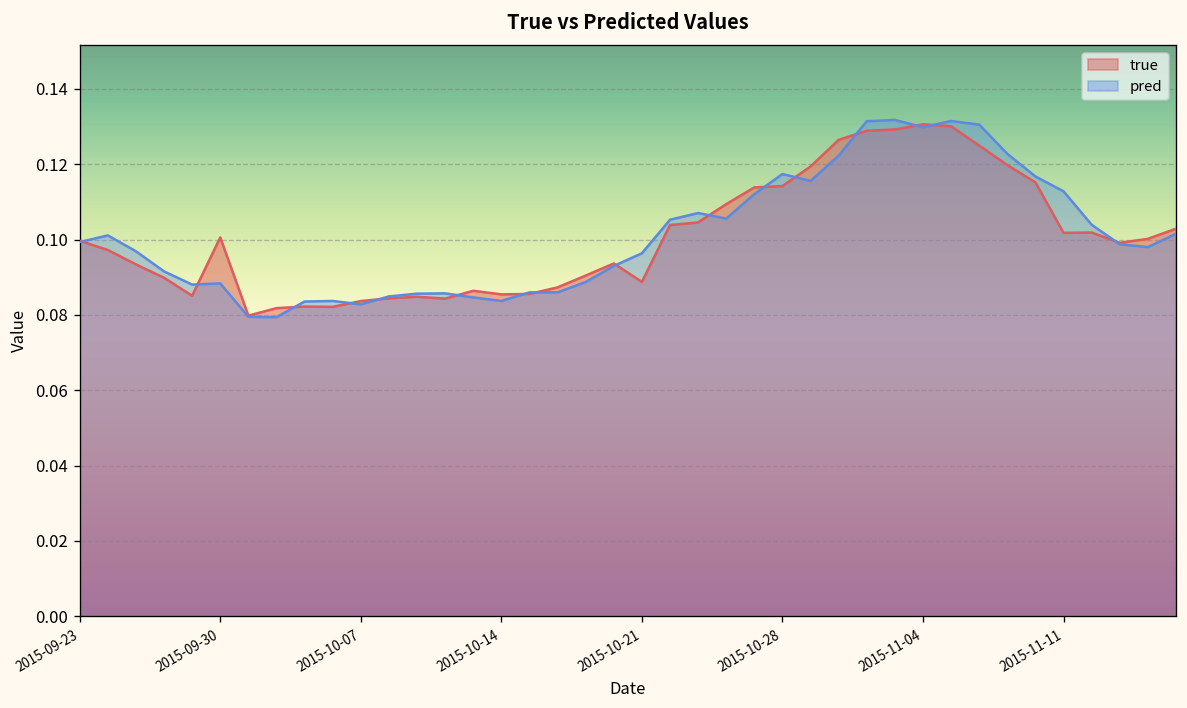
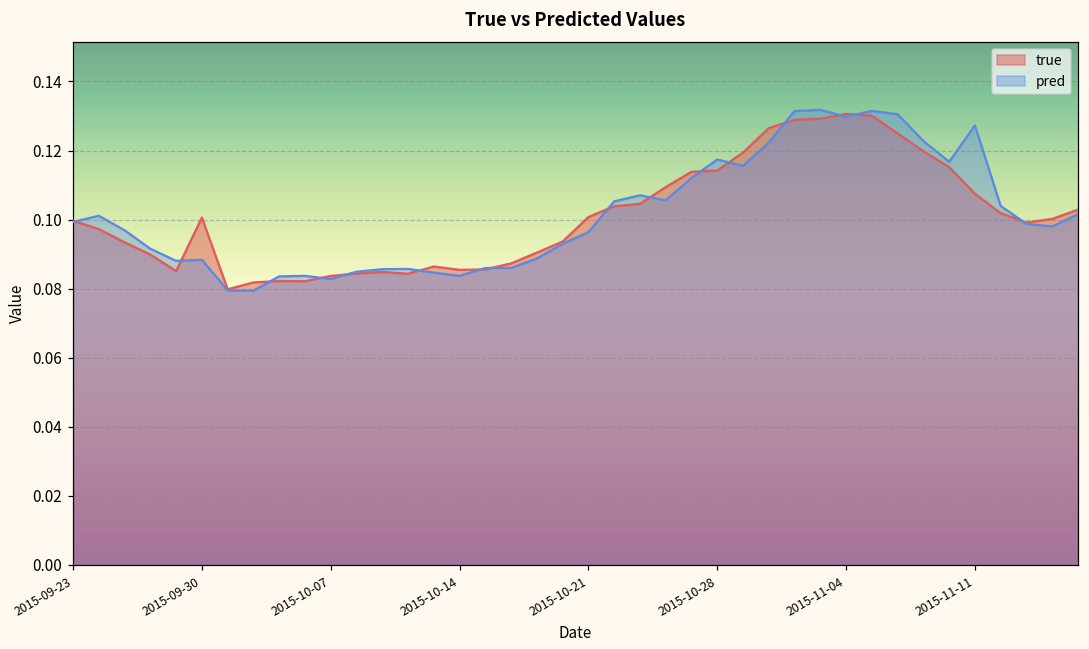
true, 2015-10-21: 0.089 -> 0.101
true, 2015-11-11: 0.102 -> 0.107
pred, 2015-11-11: 0.113 -> 0.127
